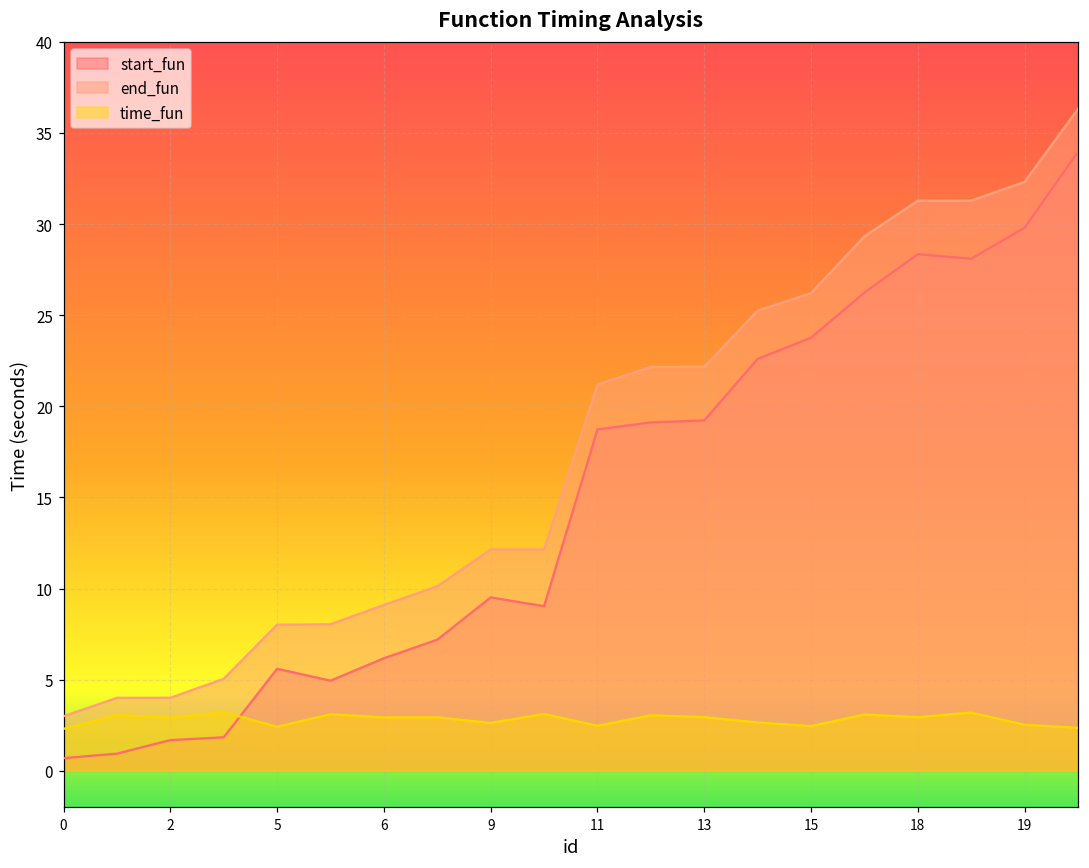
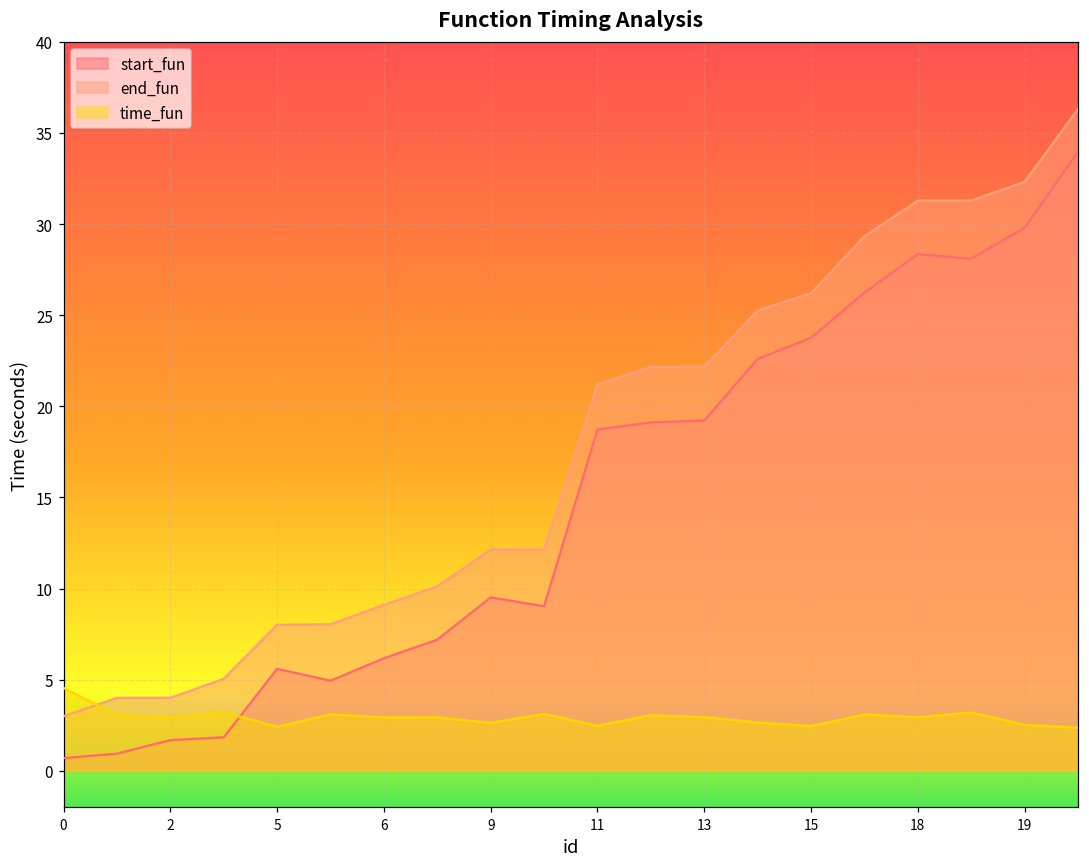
time_fun, 0: 2.3 -> 4.5
